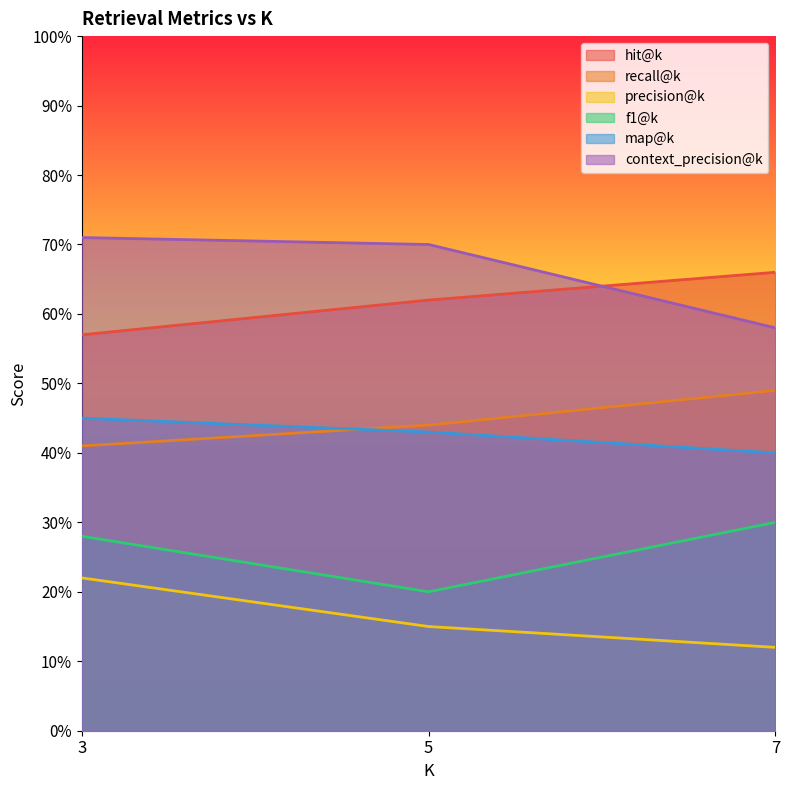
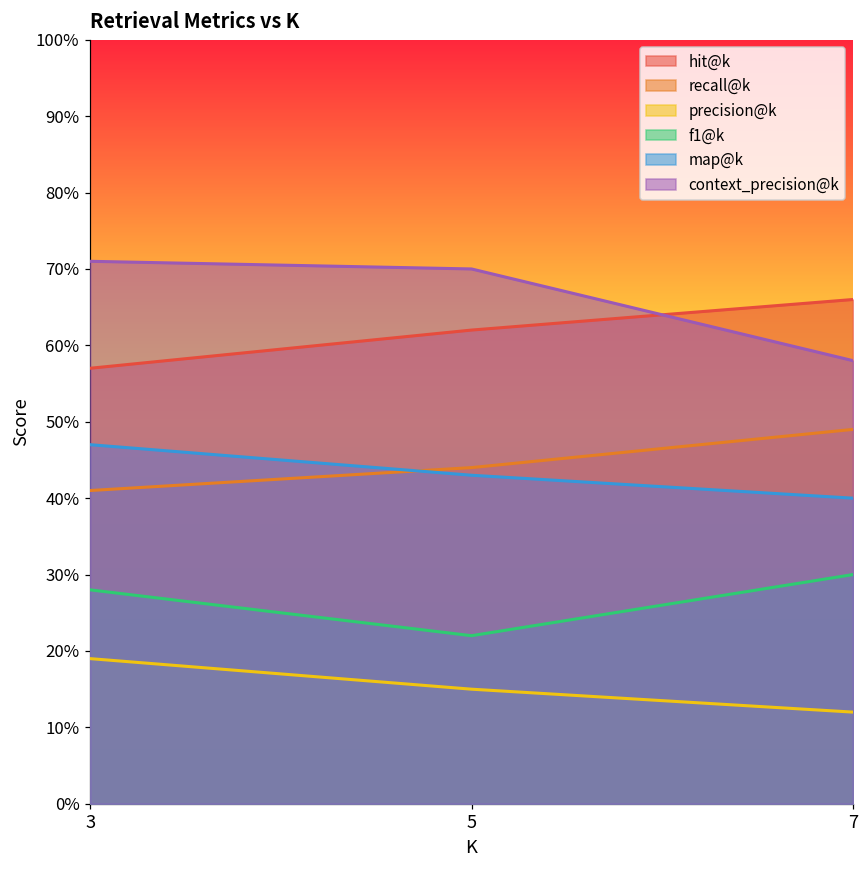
precision@k, 3: 22% -> 19%
map@k, 3: 45% -> 47%
f1@k, 5: 20% -> 22%
